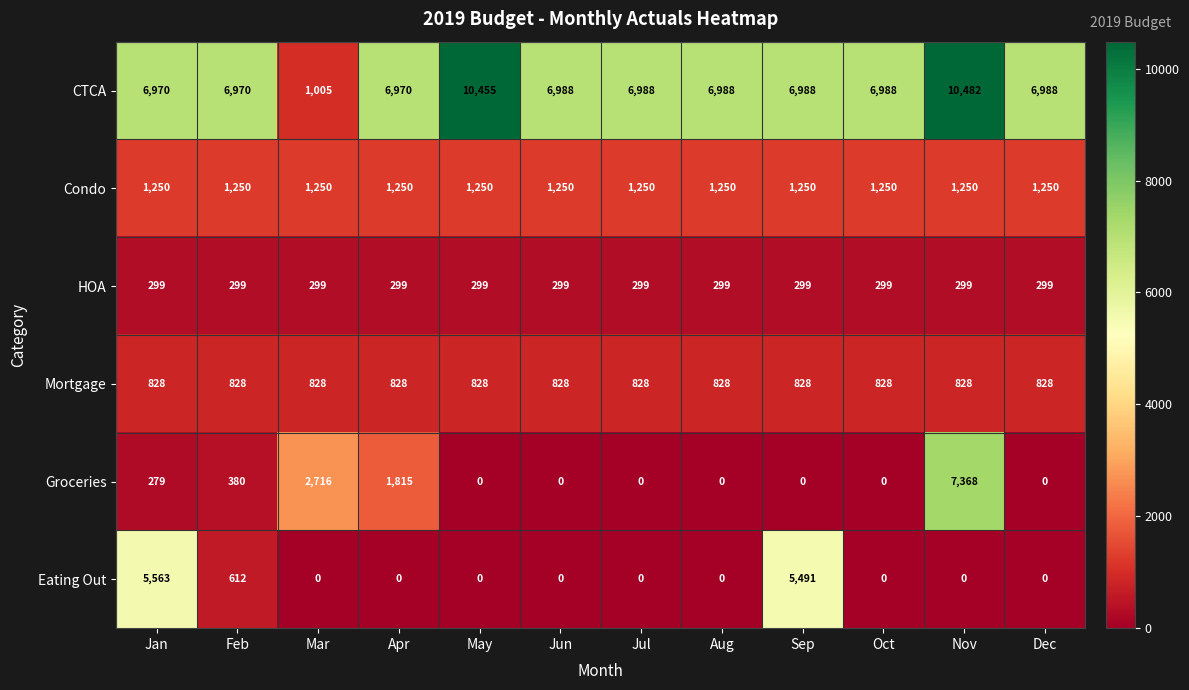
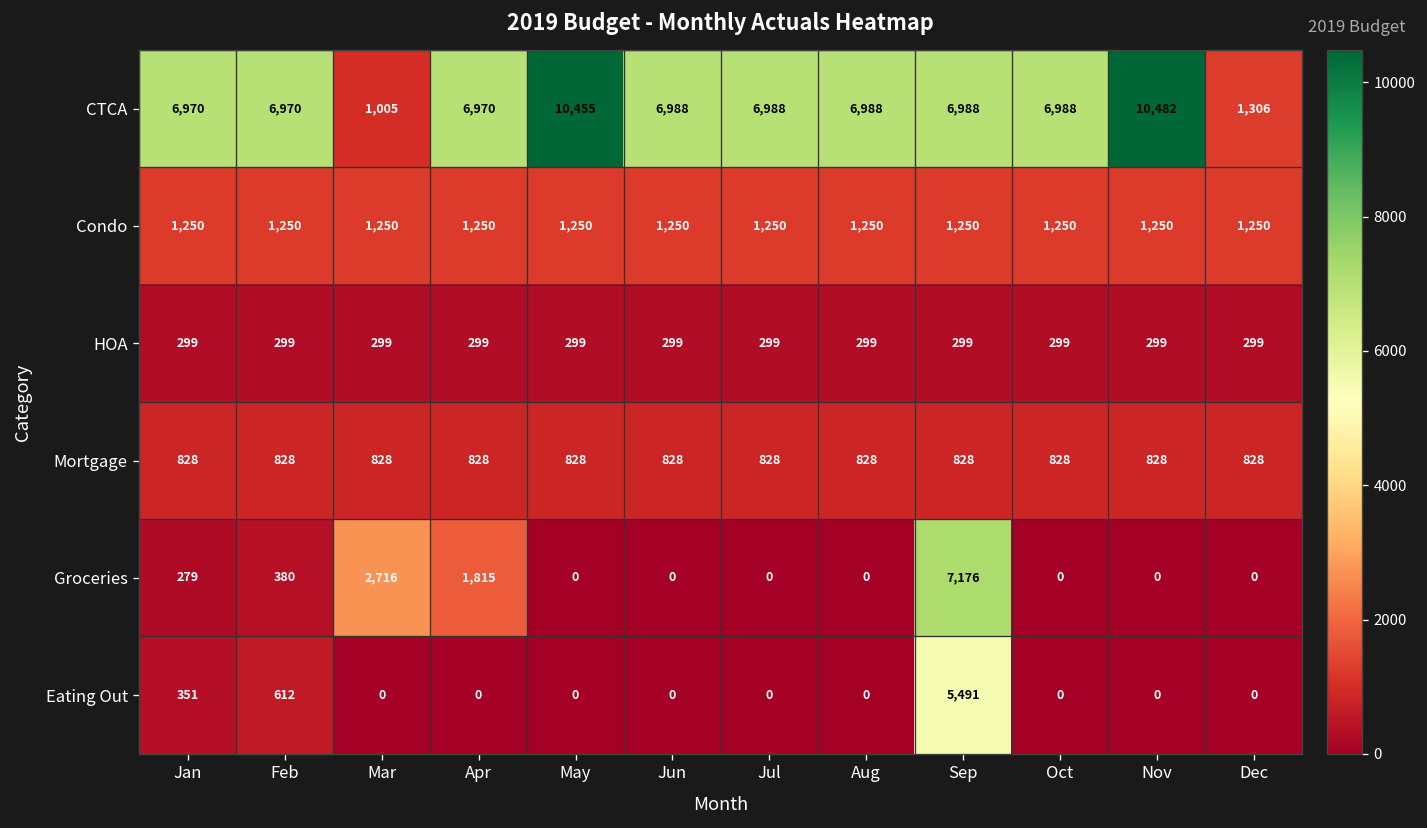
CTCA, Dec: 6,988 -> 1,306
Groceries, Sep: 0 -> 7,176
Groceries, Nov: 7,368 -> 0
Eating Out, Jan: 5,563 -> 351
